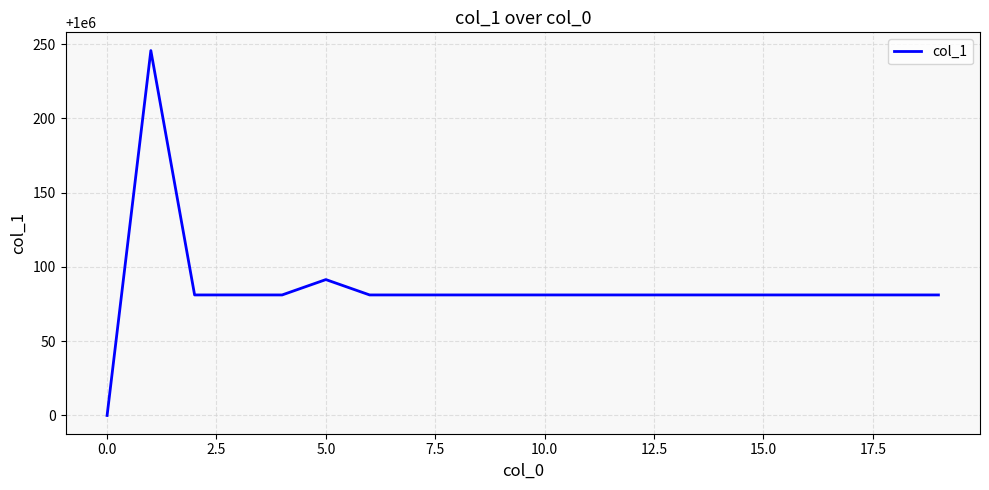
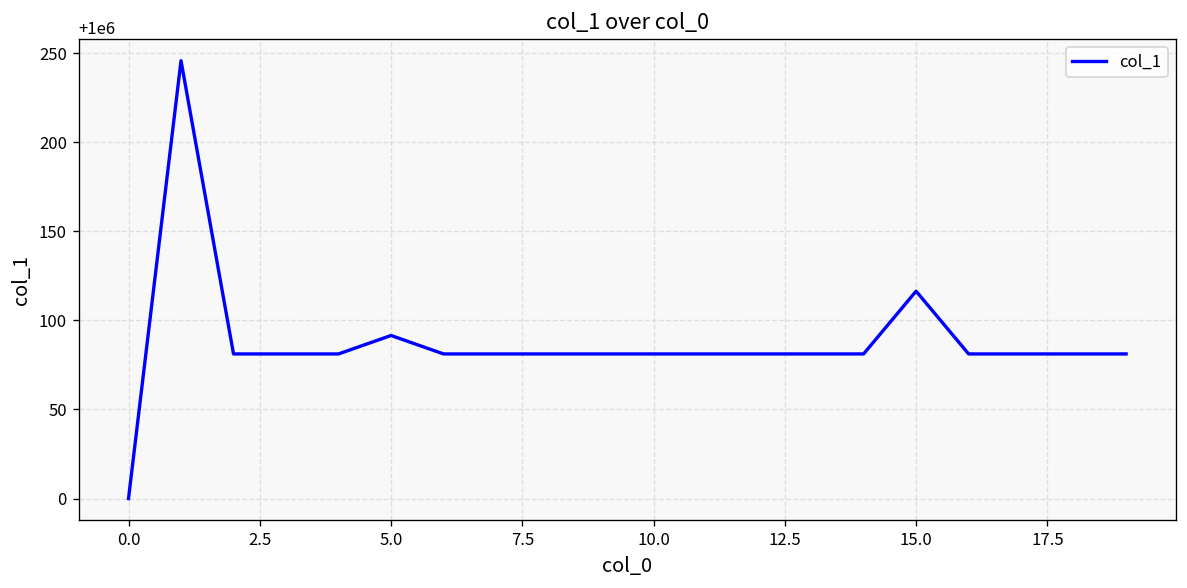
15.0: 1000081 -> 1000116
